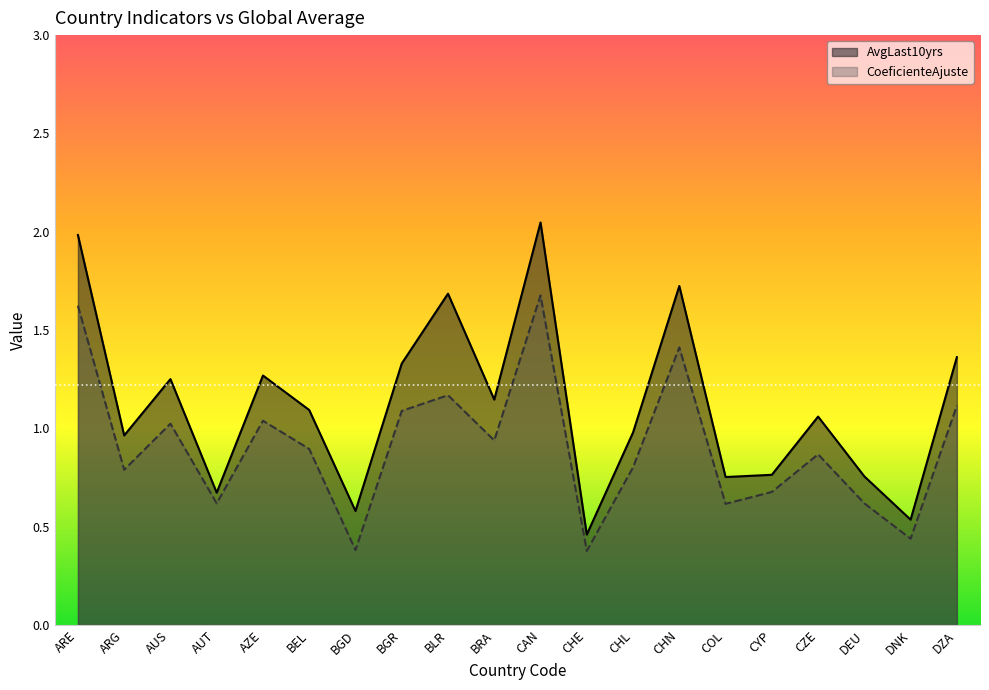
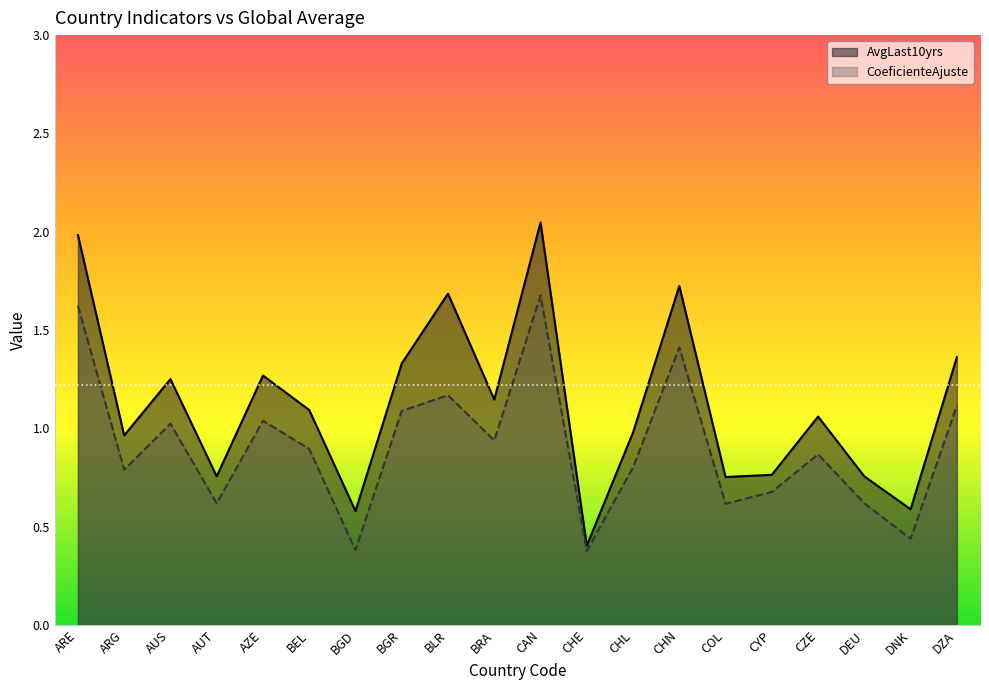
AvgLast10yrs, AUT: 0.67 -> 0.76
AvgLast10yrs, CHE: 0.46 -> 0.40
AvgLast10yrs, DNK: 0.54 -> 0.59
